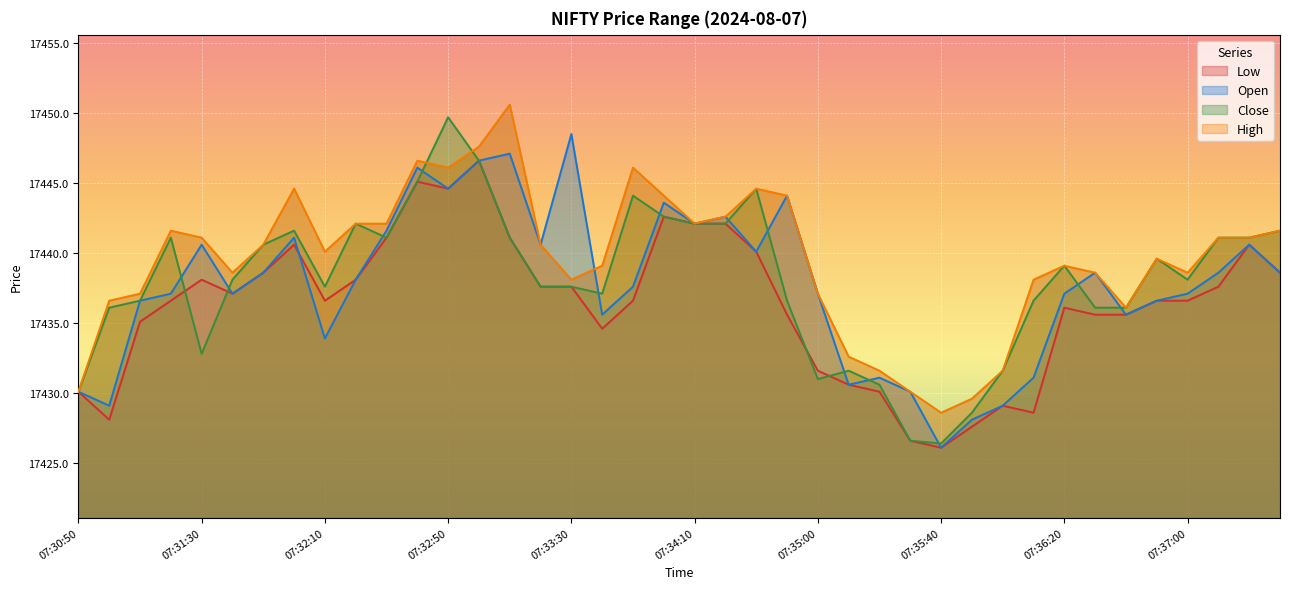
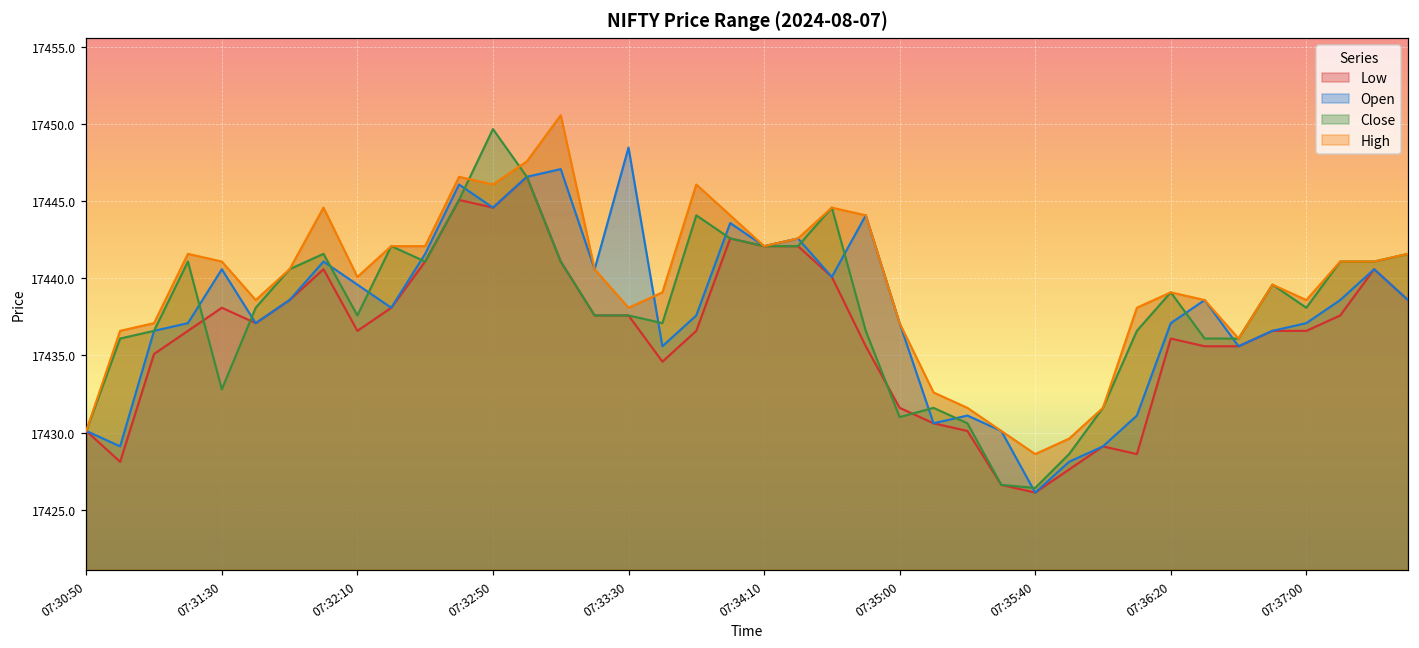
Open, 07:32:10: 17433.9 -> 17439.6
